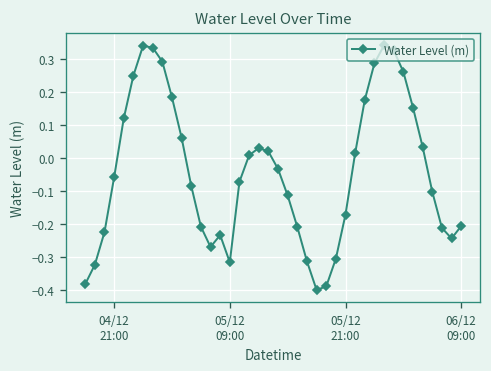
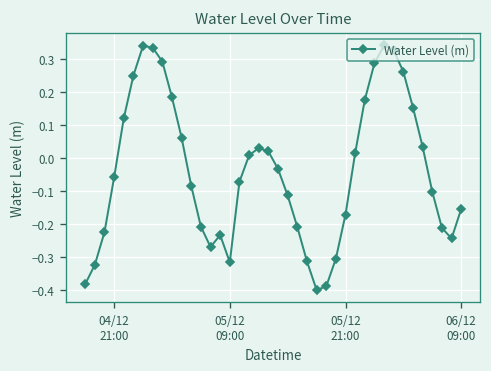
06/12 09:00: -0.21 -> -0.16
